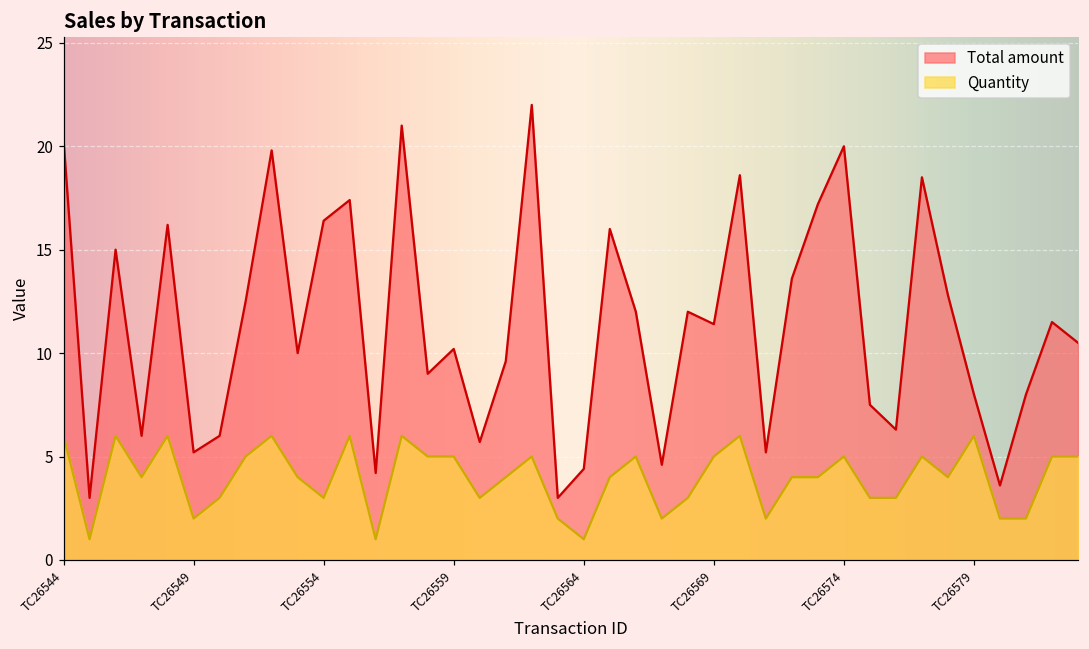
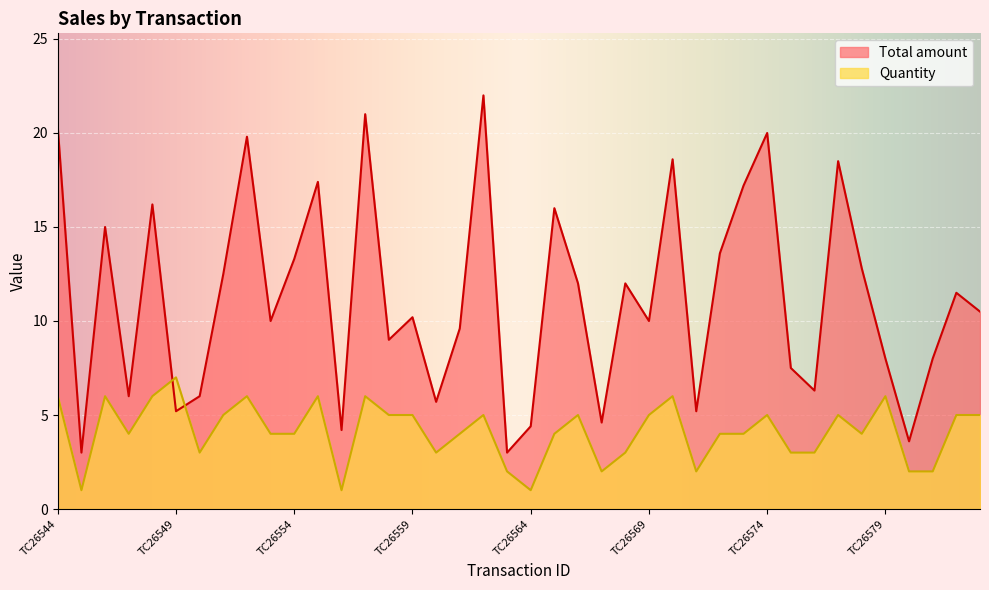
Quantity, TC26549: 2 -> 7
Total amount, TC26554: 16.4 -> 13.3
Quantity, TC26554: 3 -> 4
Total amount, TC26569: 11.4 -> 10.0
